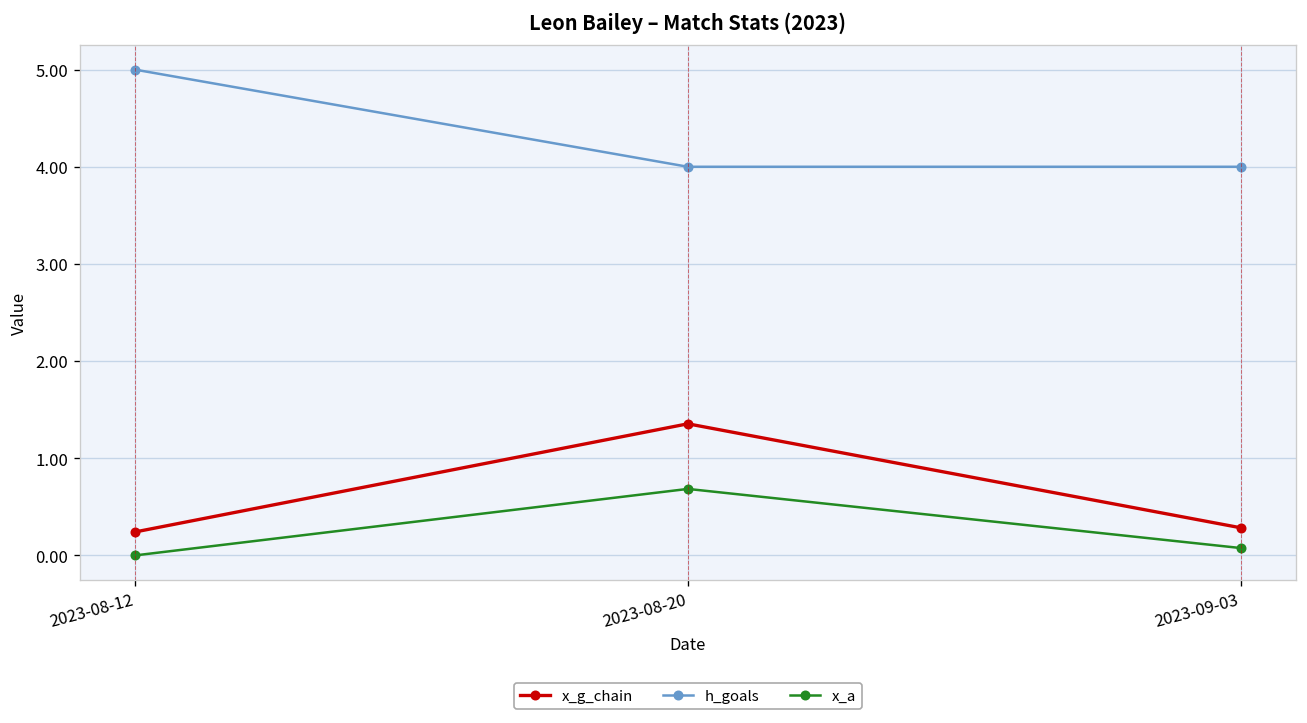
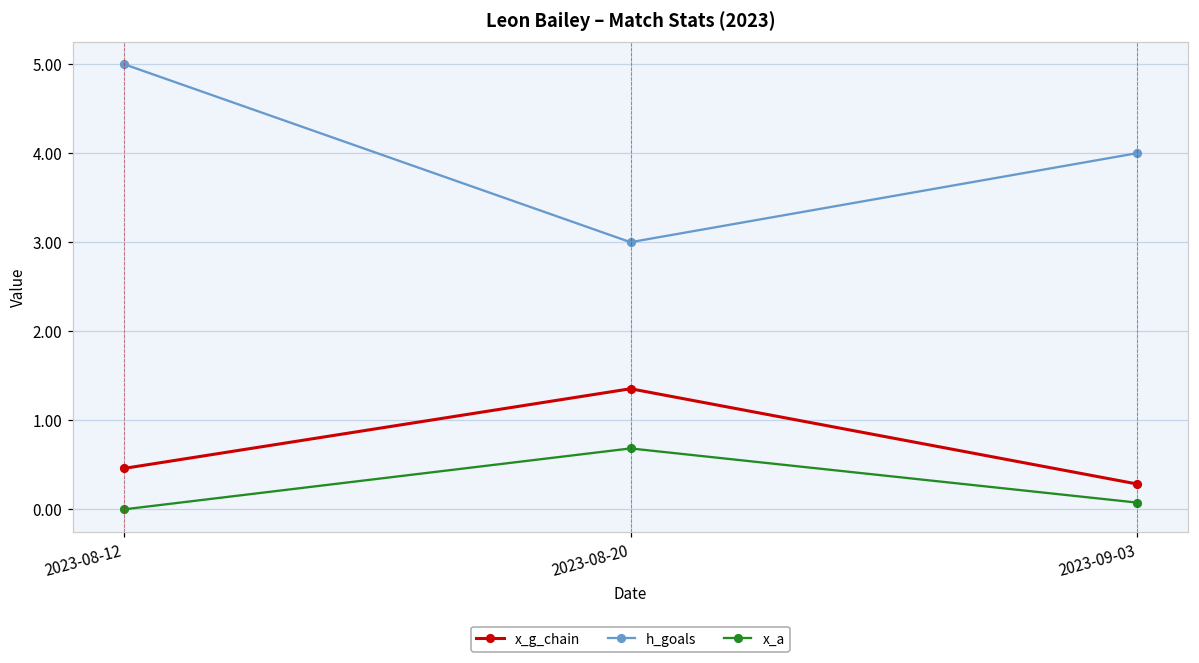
x_g_chain, 2023-08-12: 0.2 -> 0.5
h_goals, 2023-08-20: 4 -> 3
